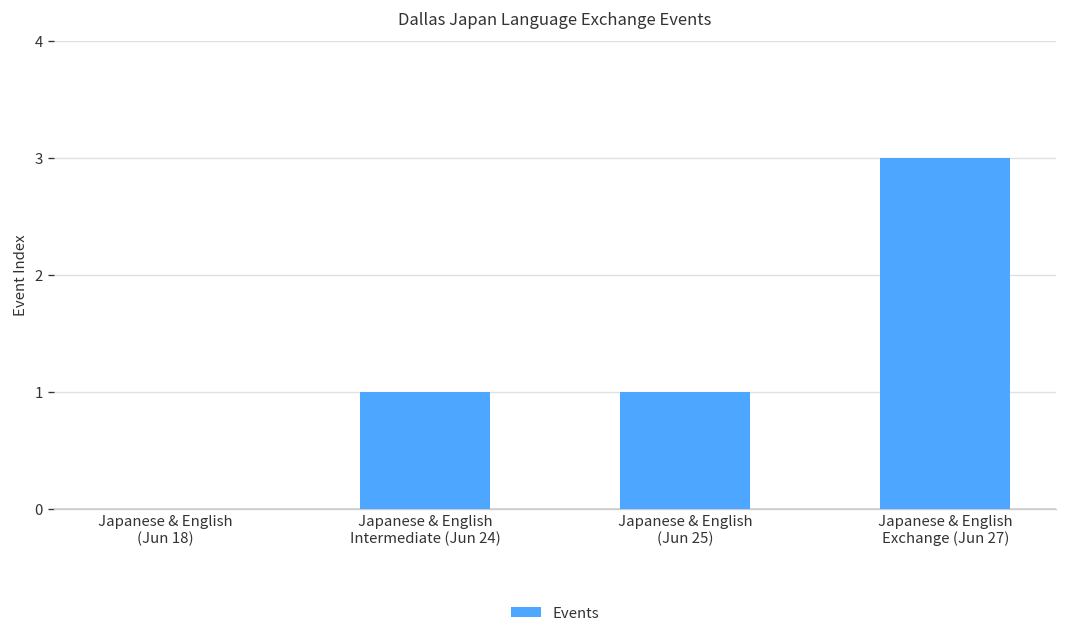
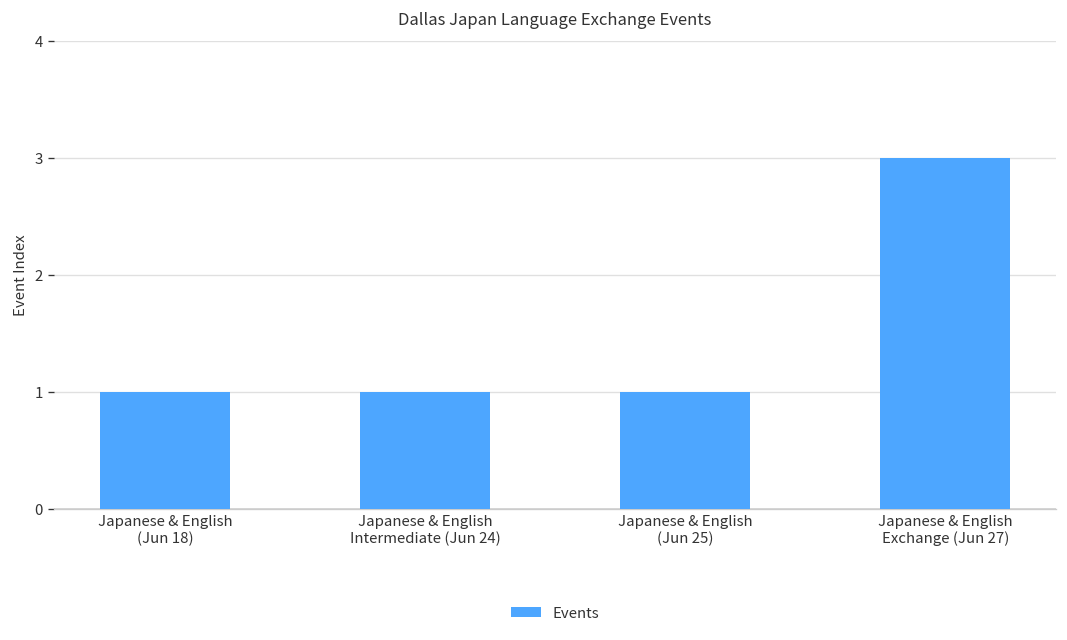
Japanese & English (Jun 18): 0 -> 1
